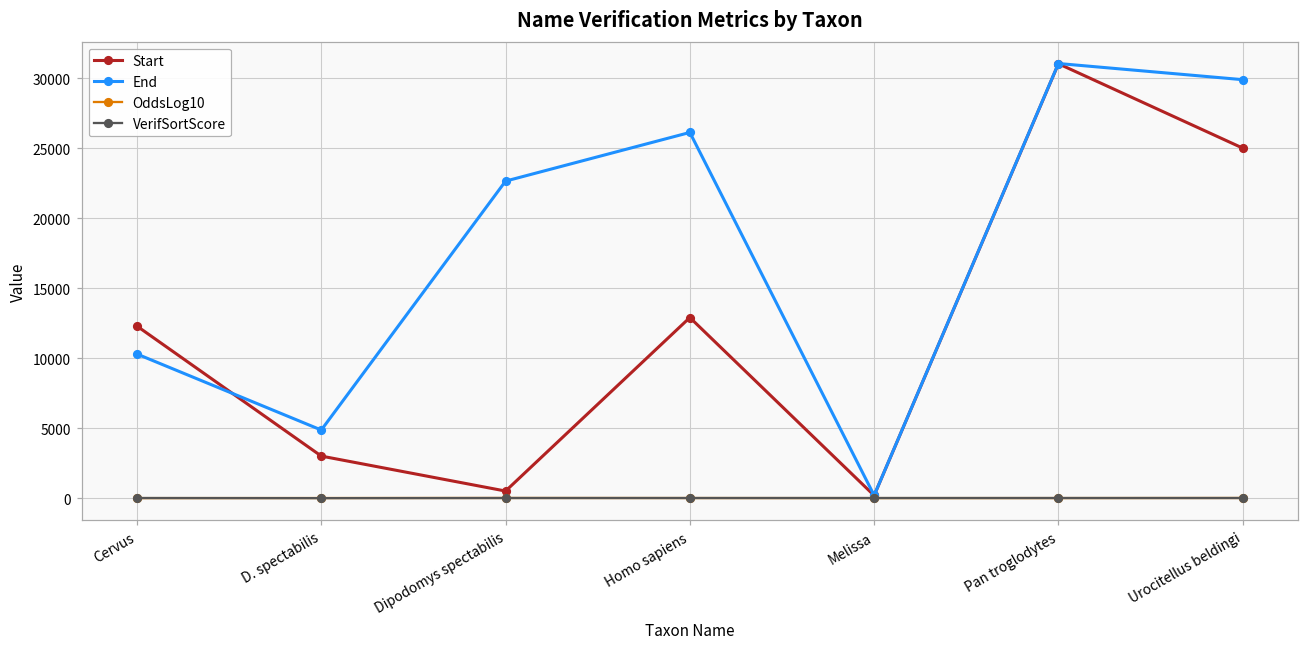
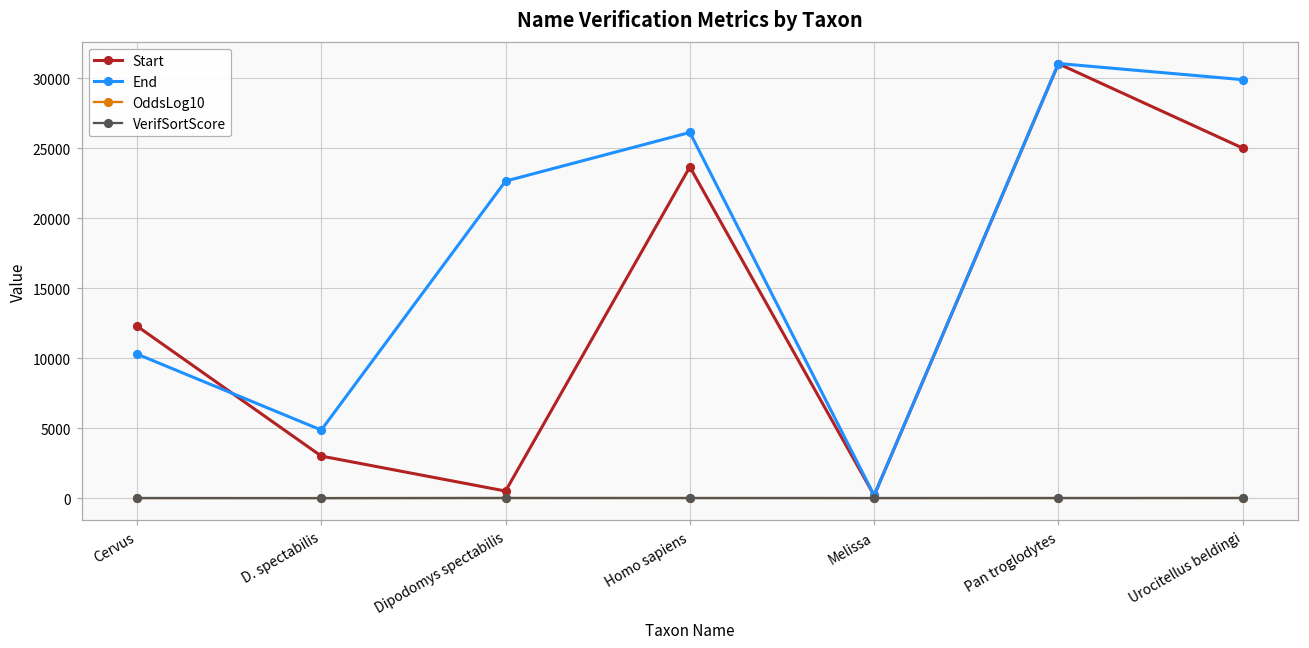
Start, Homo sapiens: 12900 -> 23700
